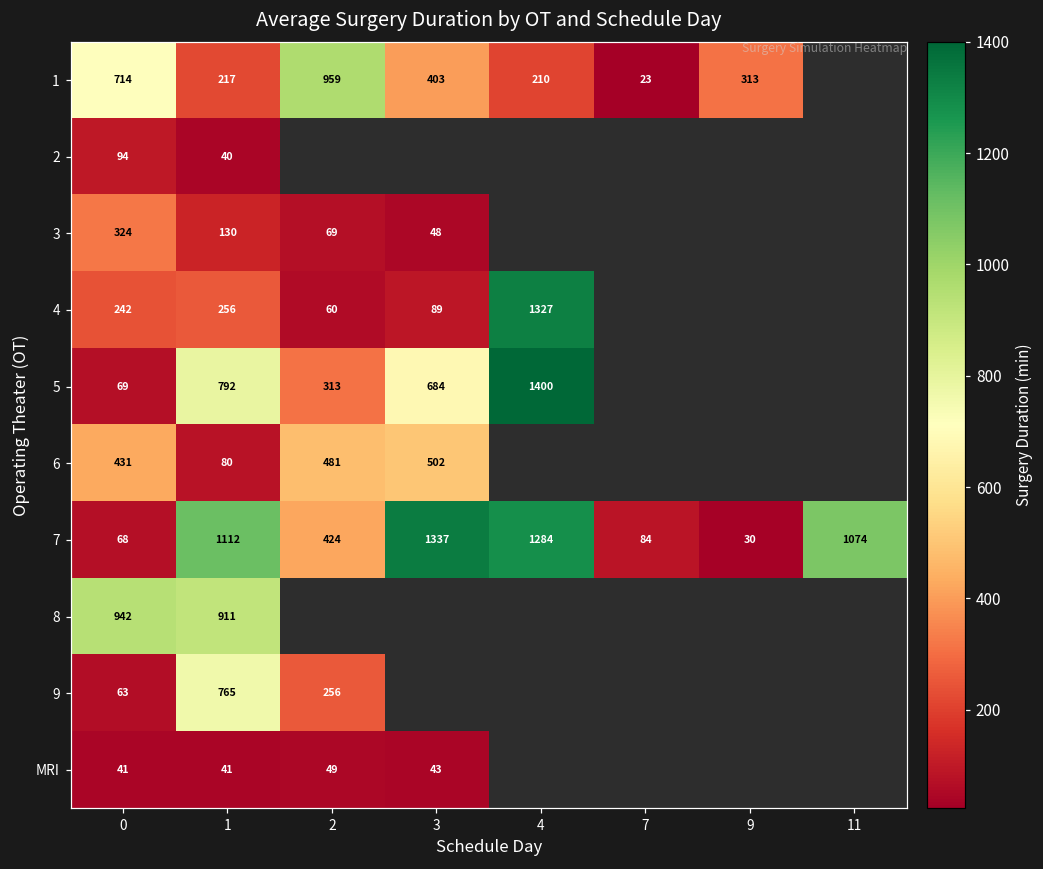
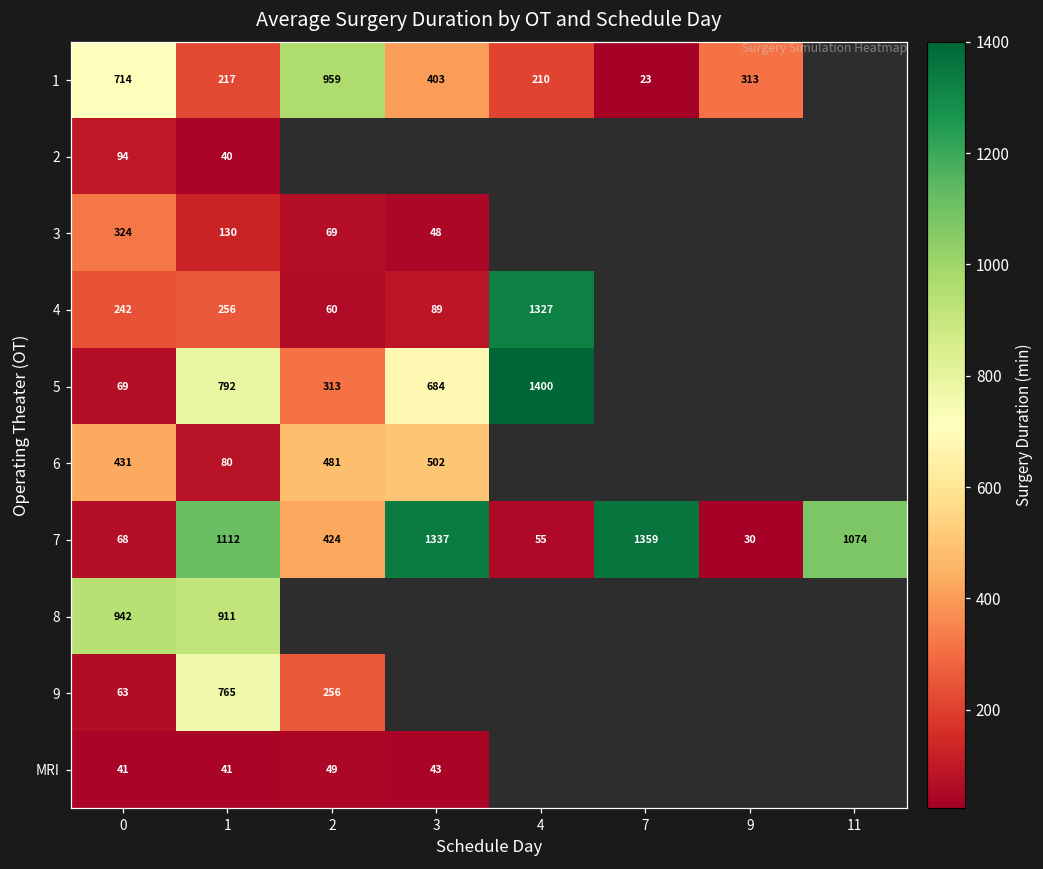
7, 4: 1284 -> 55
7, 7: 84 -> 1359
